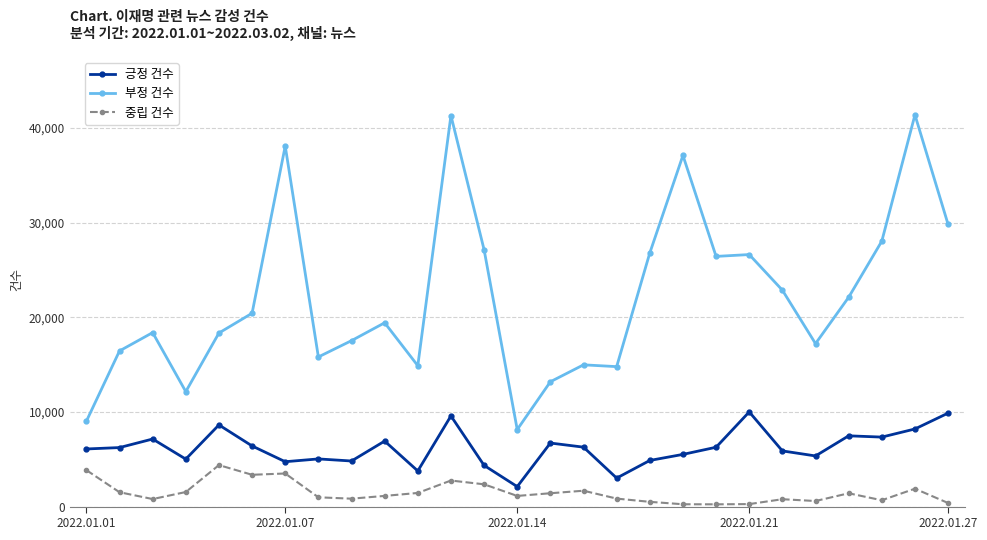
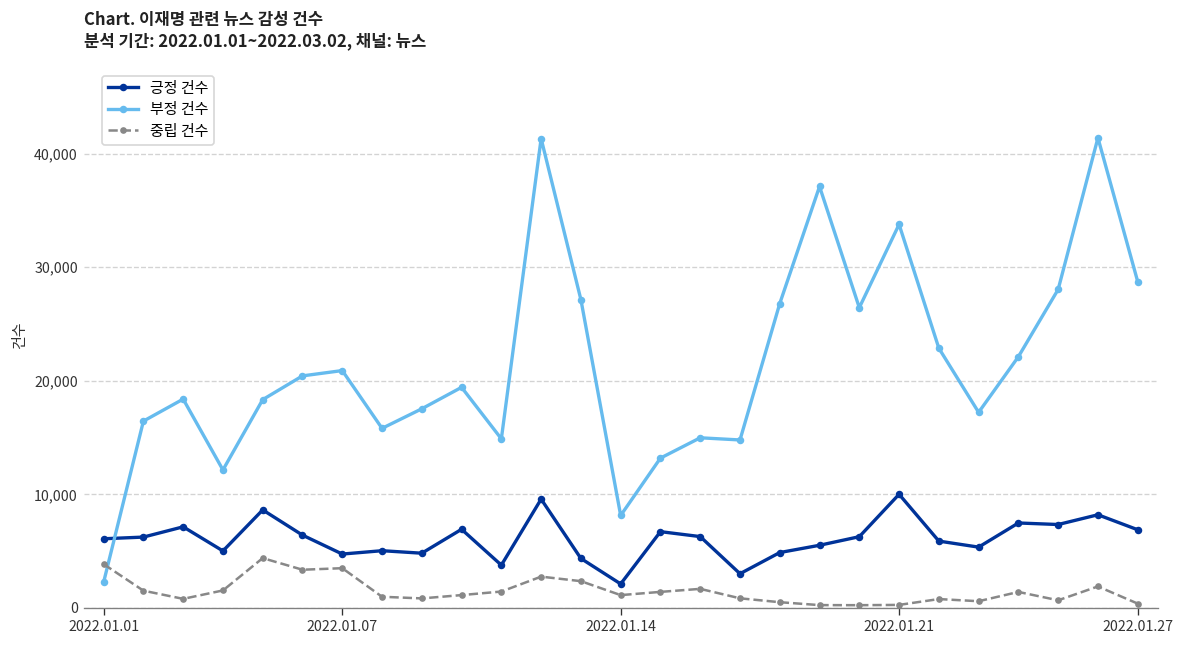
부정 건수, 2022.01.01: 9,000 -> 2,000
부정 건수, 2022.01.07: 38,000 -> 21,000
부정 건수, 2022.01.21: 27,000 -> 34,000
긍정 건수, 2022.01.27: 10,000 -> 7,000
부정 건수, 2022.01.27: 30,000 -> 29,000
